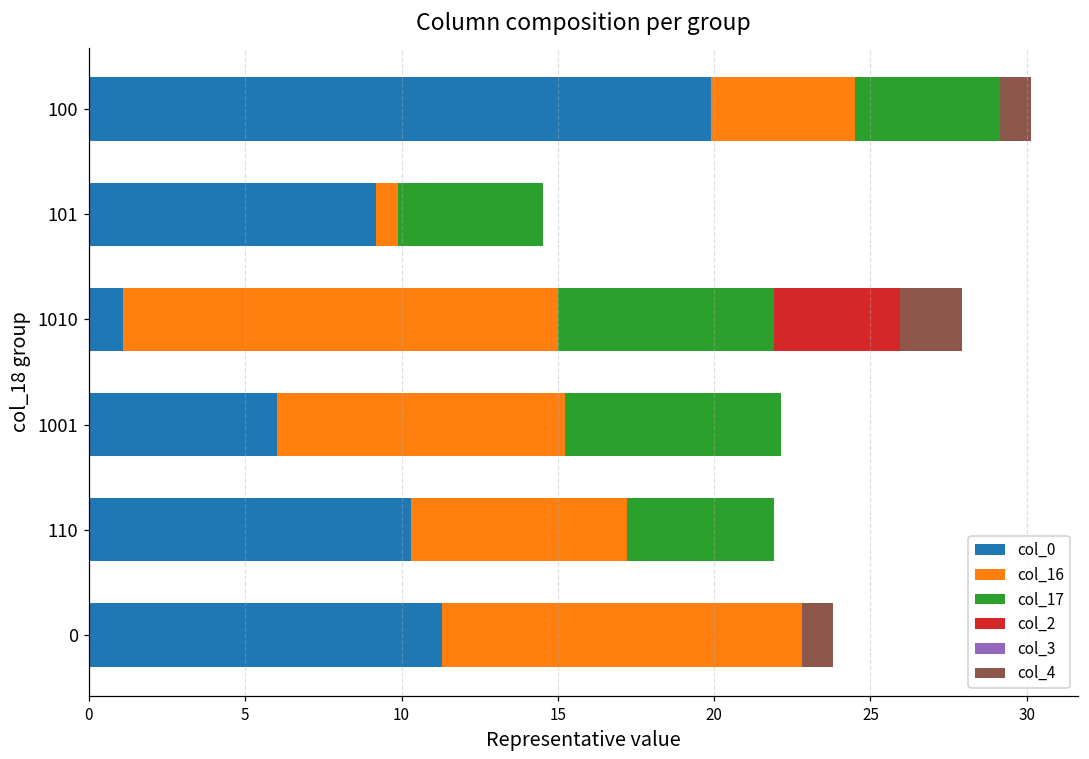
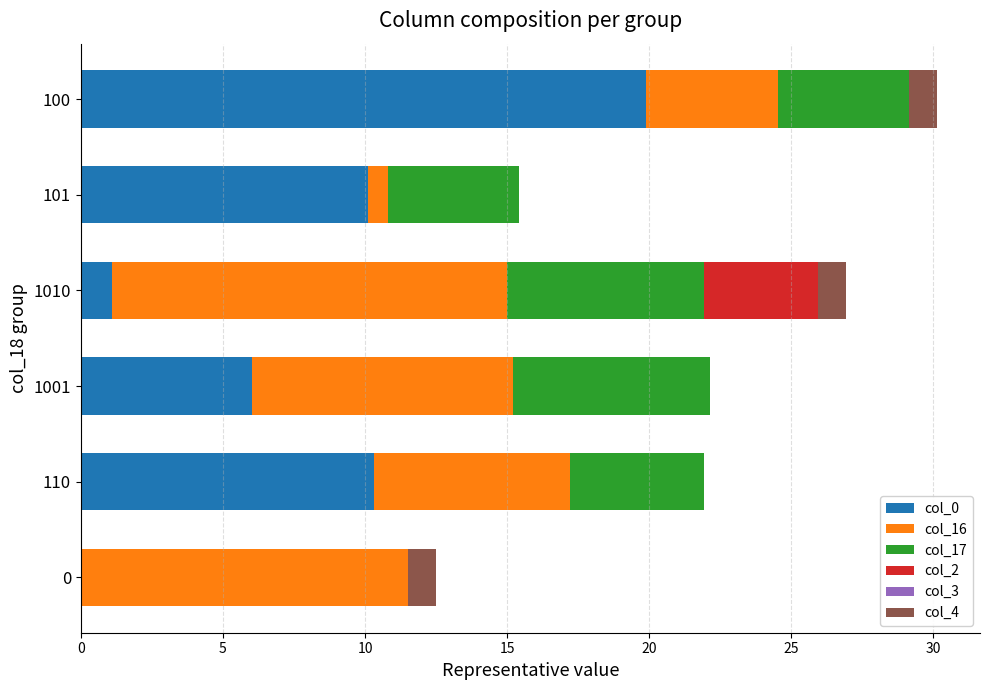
col_0, 101: 9.2 -> 10.1
col_4, 1010: 2 -> 1
col_0, 0: 11.3 -> 0.0
